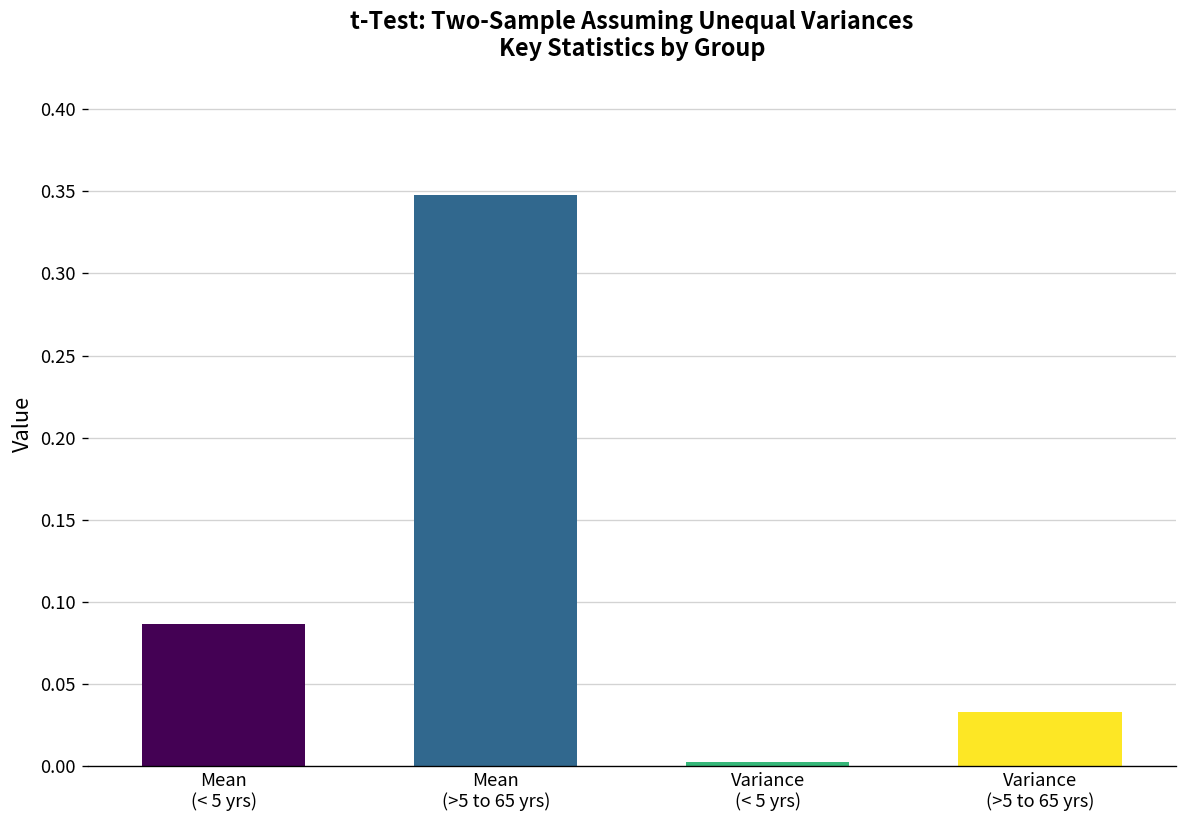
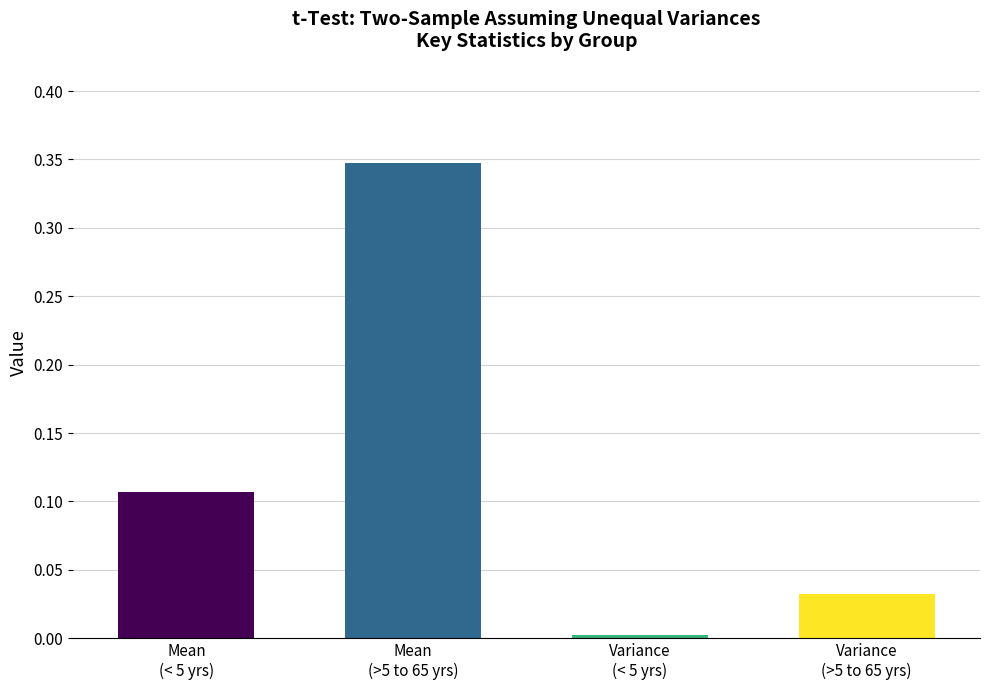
Mean (< 5 yrs): 0.086 -> 0.107
